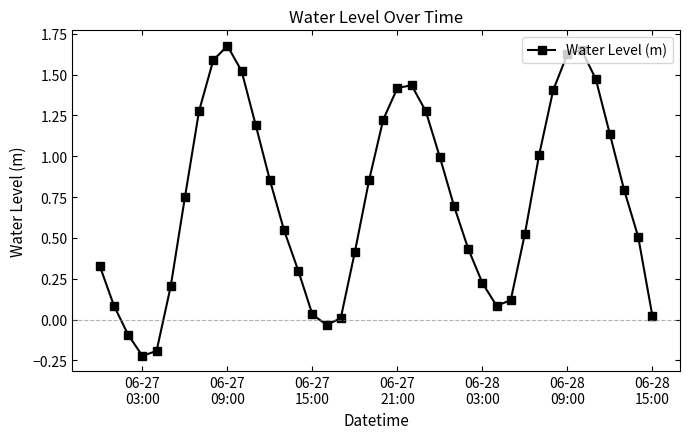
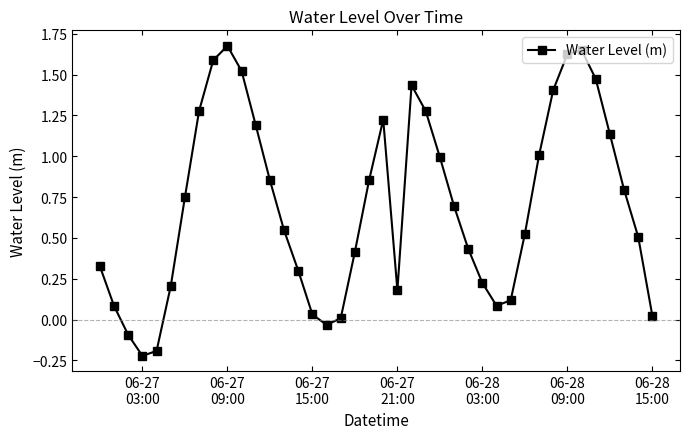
06-27 21:00: 1.42 -> 0.18
